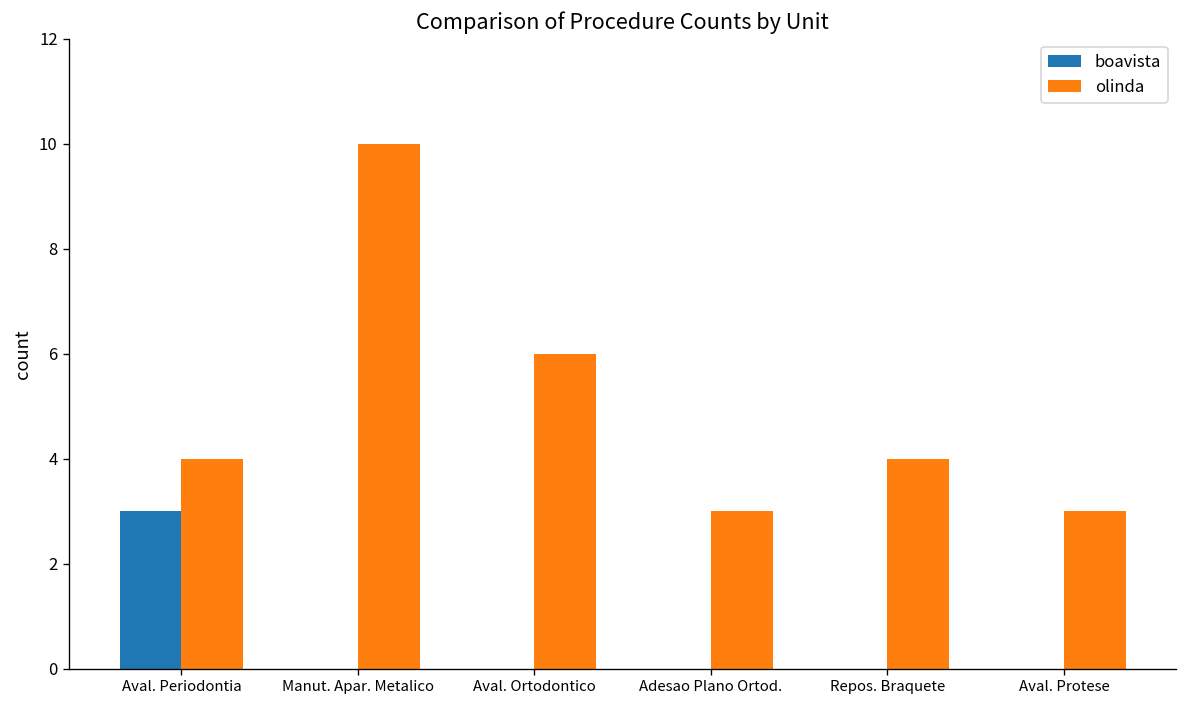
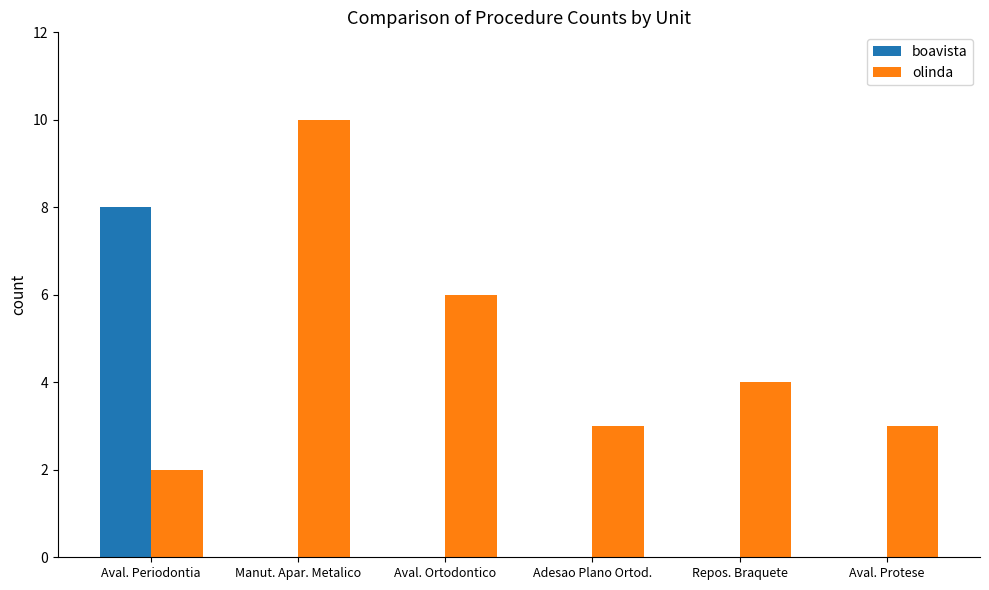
boavista, Aval. Periodontia: 3 -> 8
olinda, Aval. Periodontia: 4 -> 2
